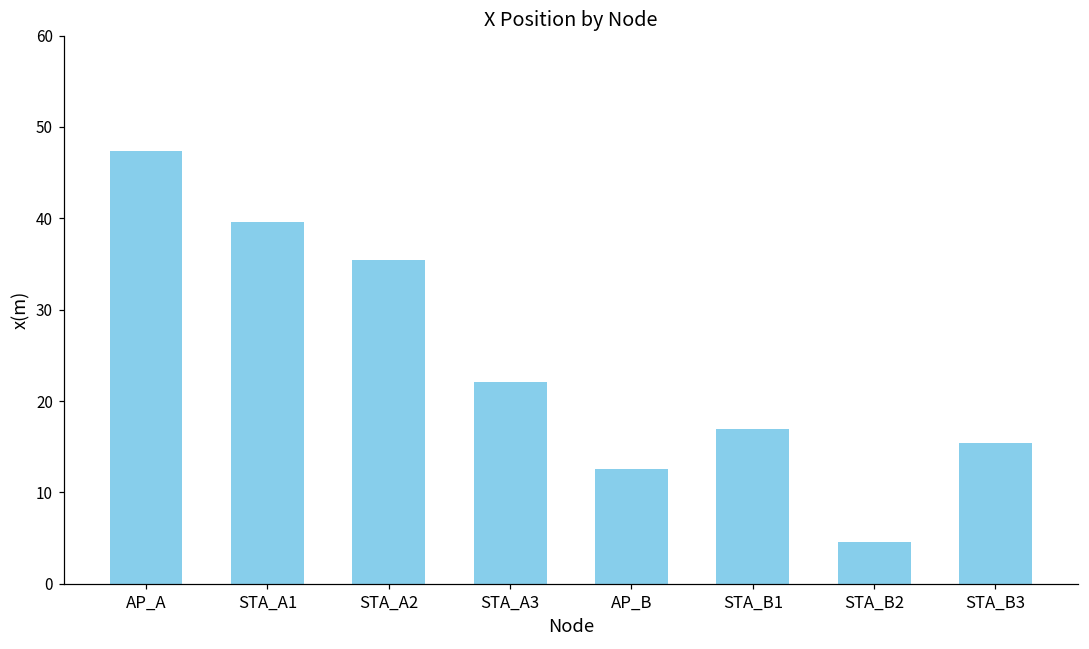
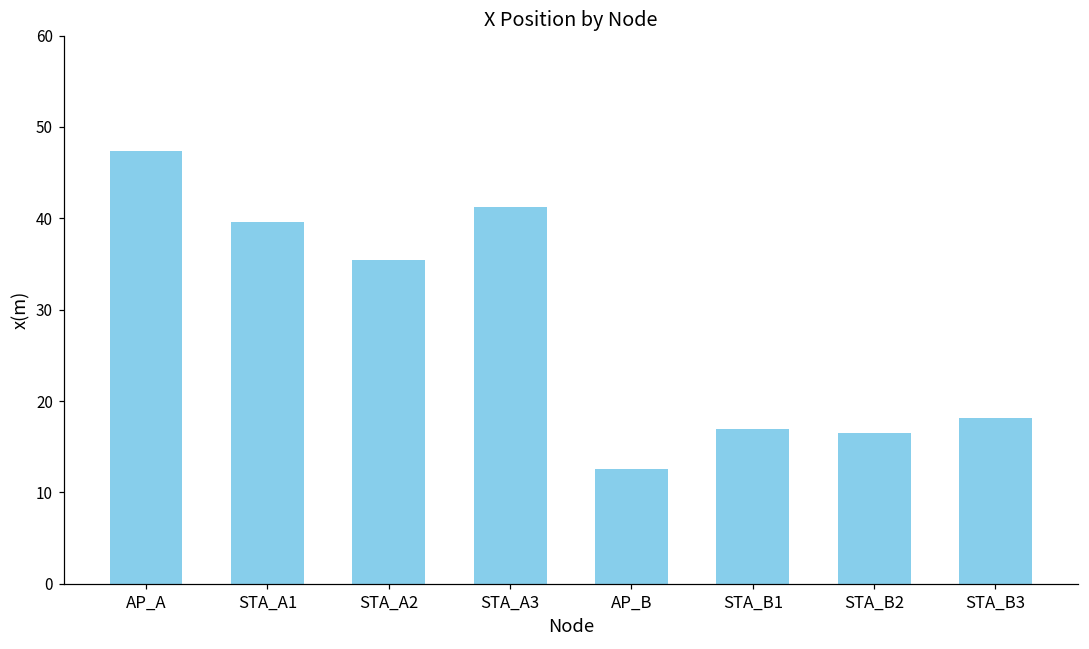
STA_A3: 22 -> 41
STA_B2: 5 -> 17
STA_B3: 15 -> 18
